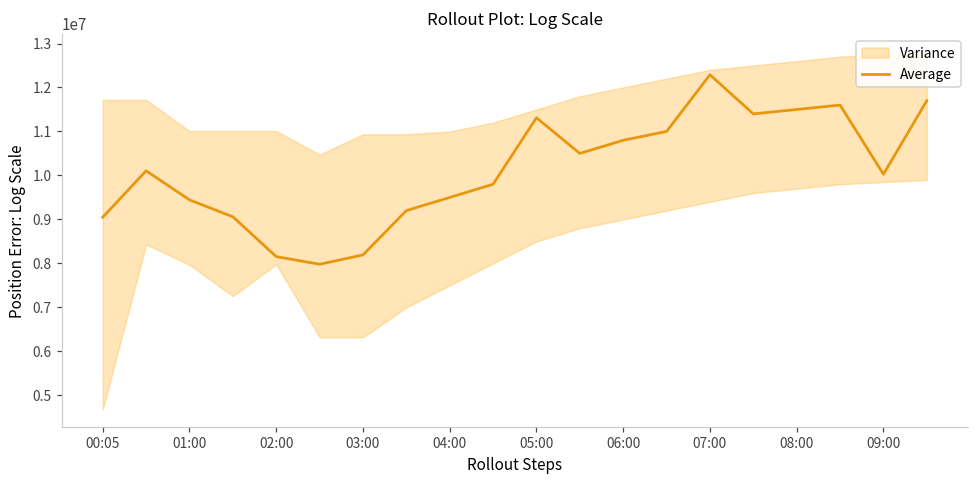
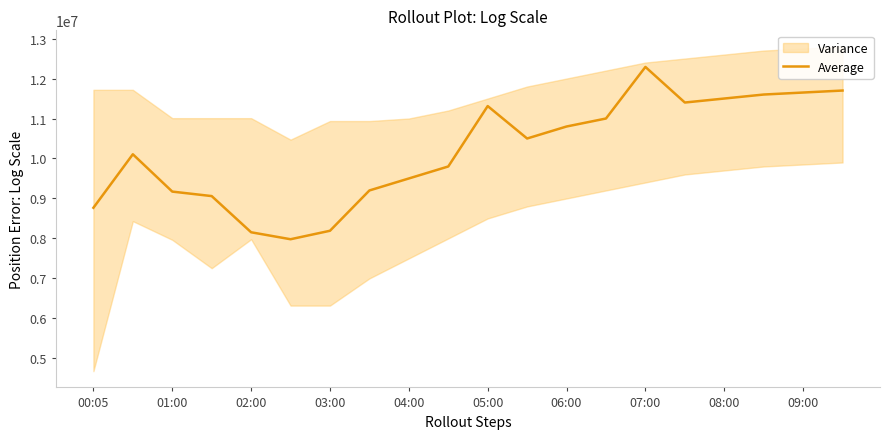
Average, 00:05: 9000000 -> 8800000
Average, 01:00: 9400000 -> 9200000
Average, 09:00: 10000000 -> 11700000
